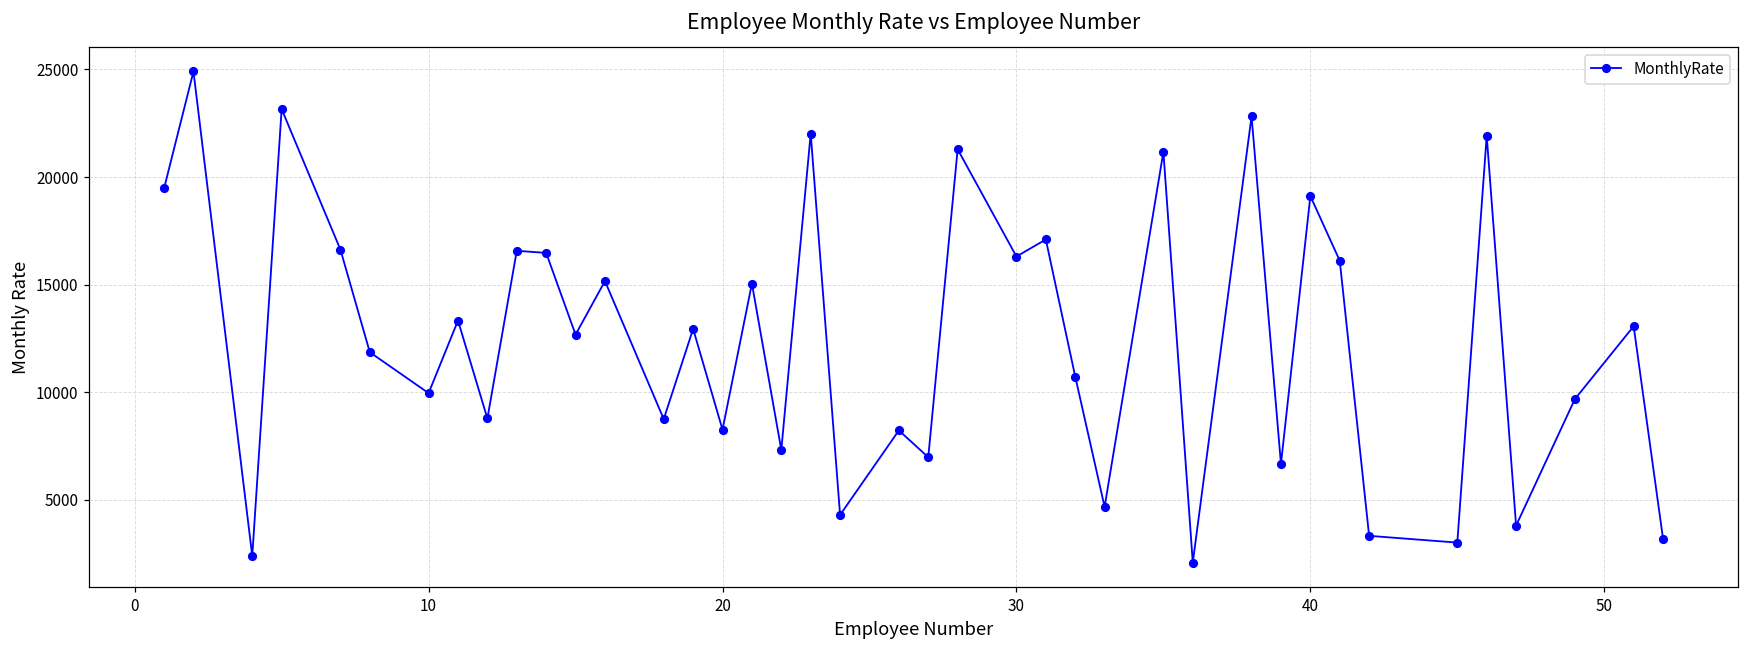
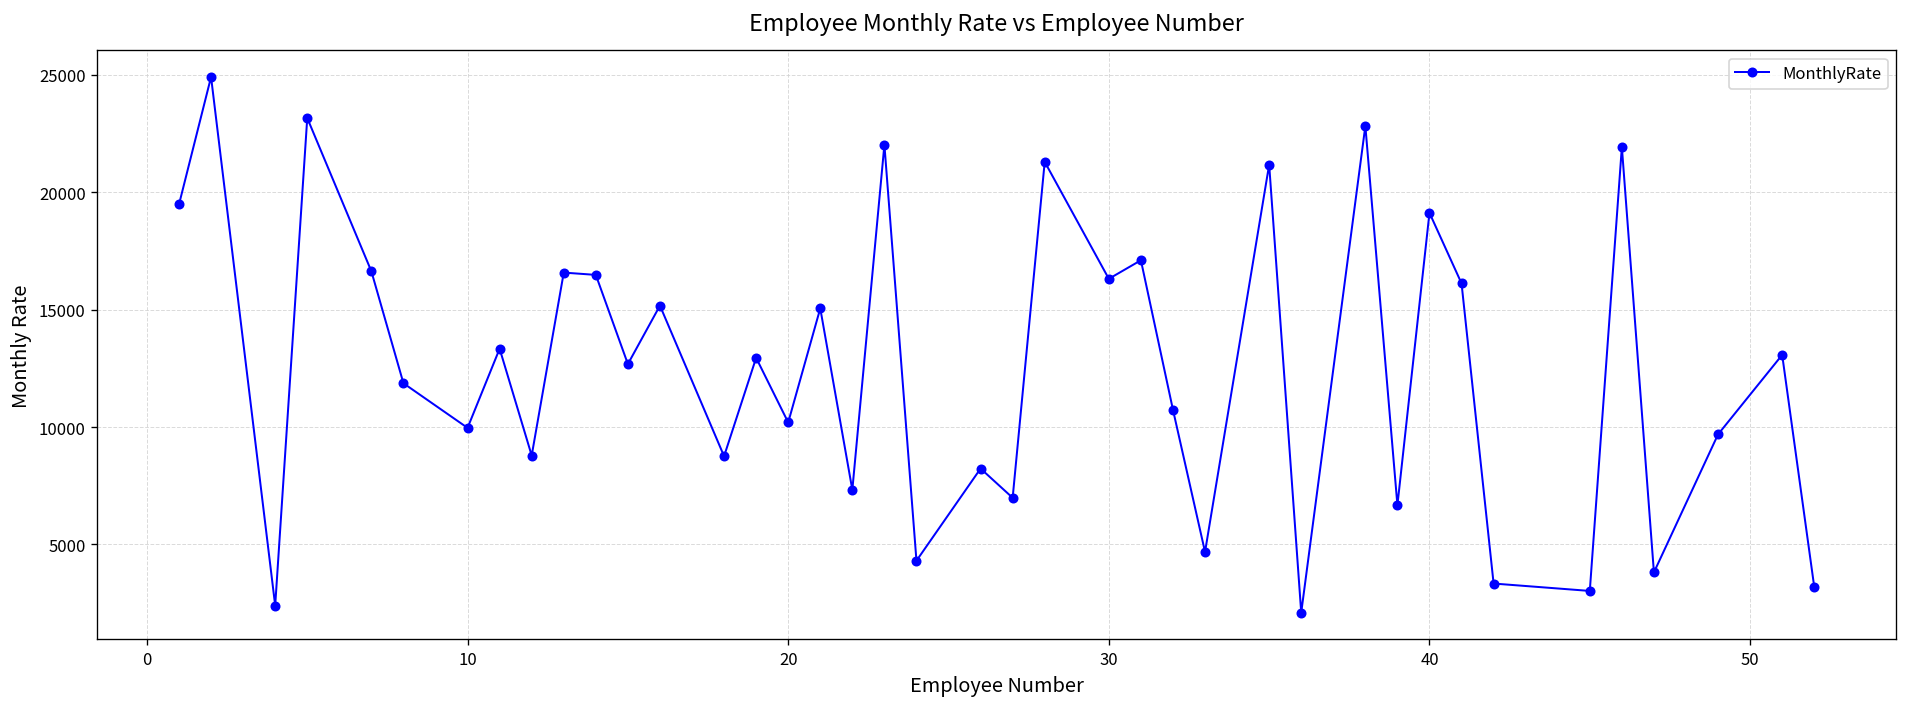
20: 8300 -> 10200
